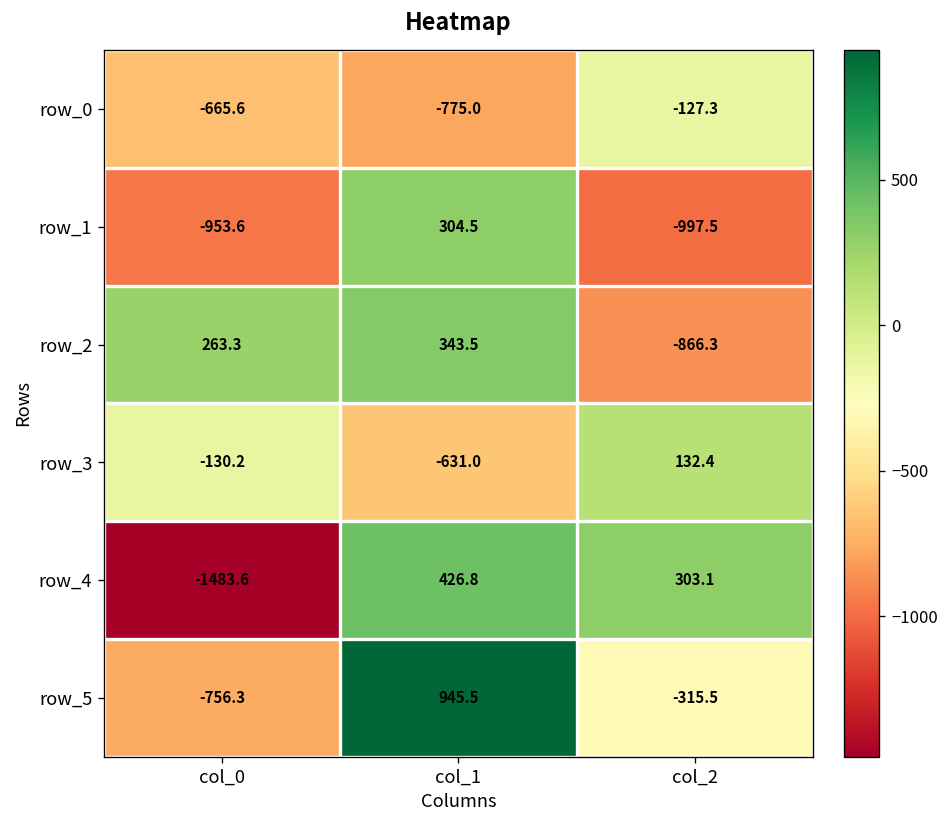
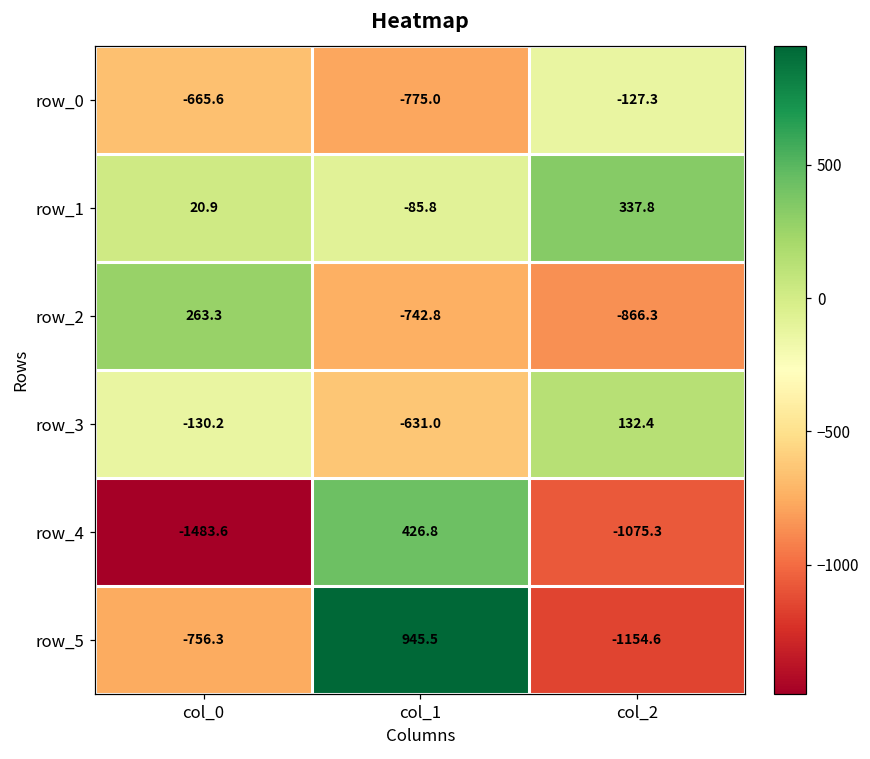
row_1, col_0: -953.6 -> 20.9
row_1, col_1: 304.5 -> -85.8
row_1, col_2: -997.5 -> 337.8
row_2, col_1: 343.5 -> -742.8
row_4, col_2: 303.1 -> -1075.3
row_5, col_2: -315.5 -> -1154.6
